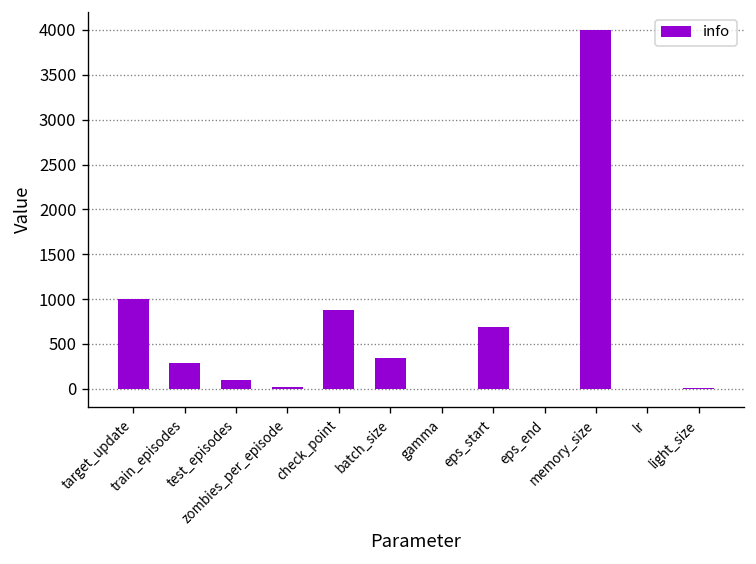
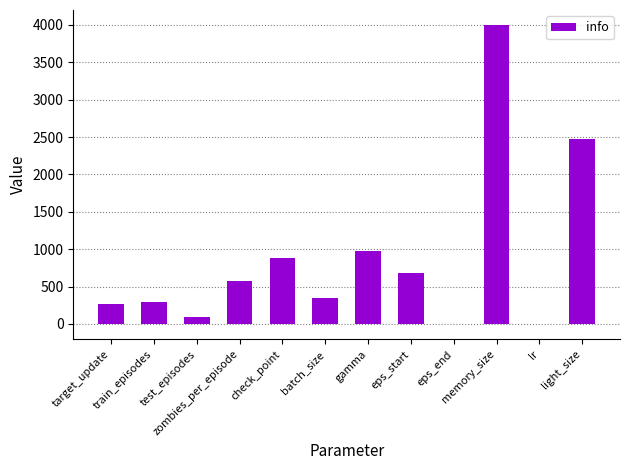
target_update: 1000 -> 300
zombies_per_episode: 0 -> 600
gamma: 0 -> 1000
light_size: 0 -> 2500
